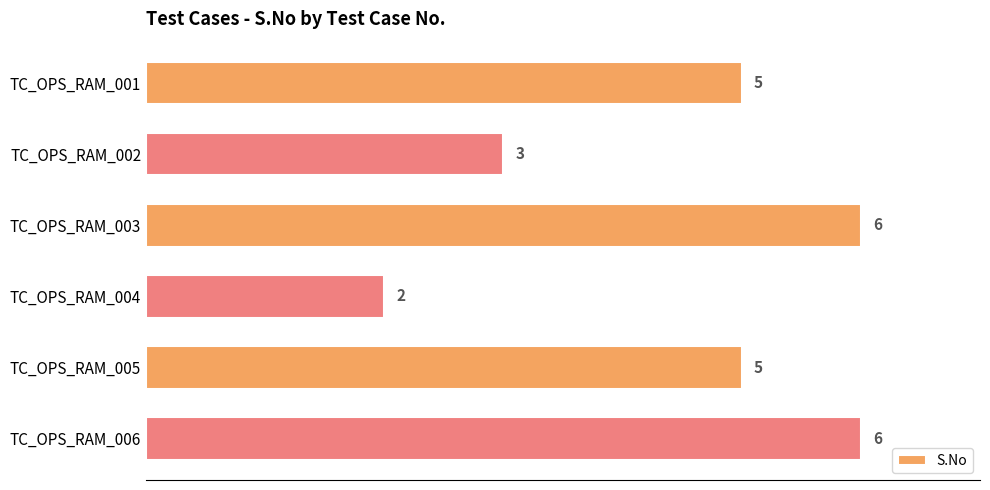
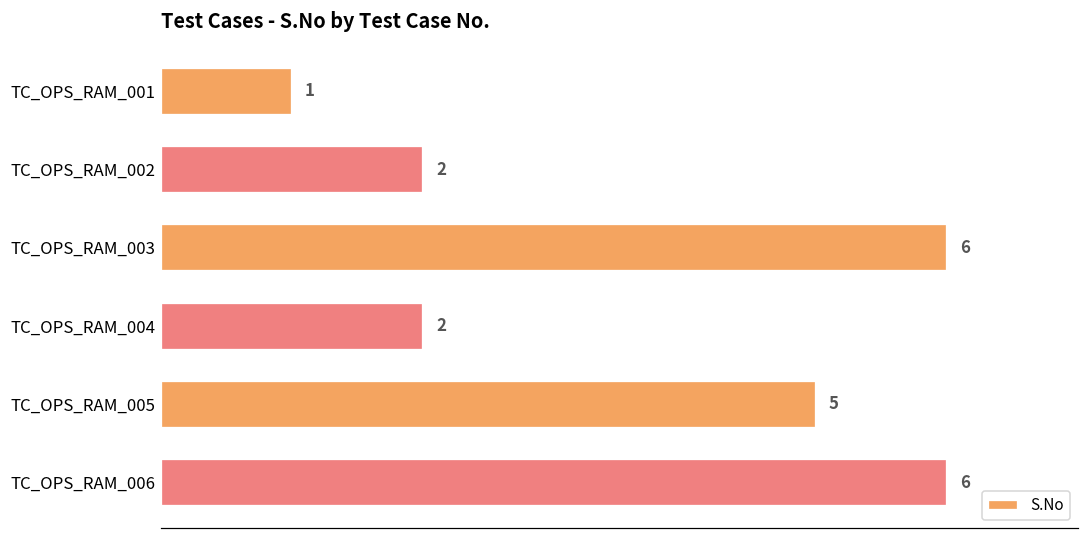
TC_OPS_RAM_001: 5 -> 1
TC_OPS_RAM_002: 3 -> 2
